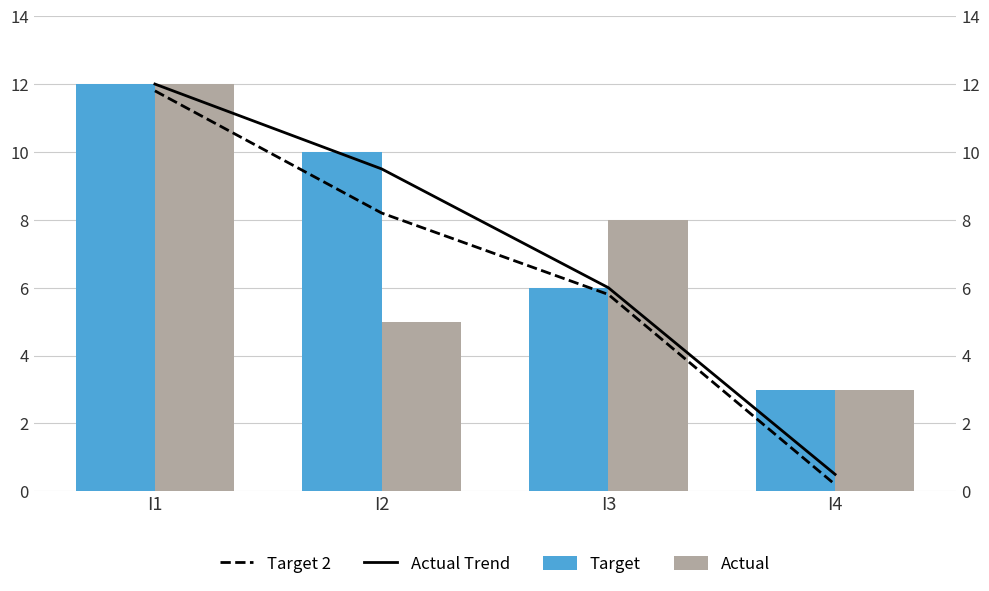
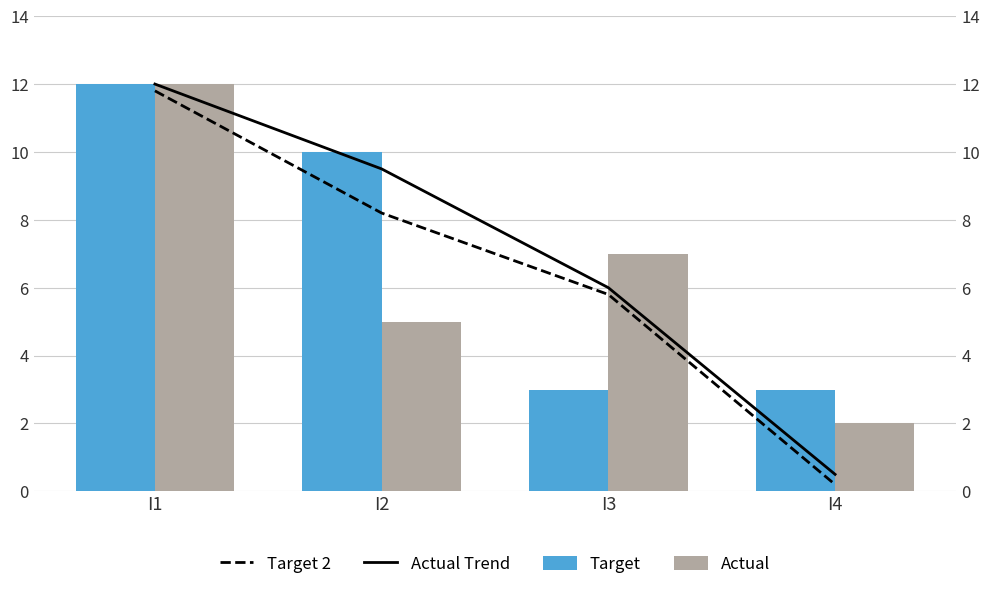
Target, I3: 6 -> 3
Actual, I3: 8 -> 7
Actual, I4: 3 -> 2
